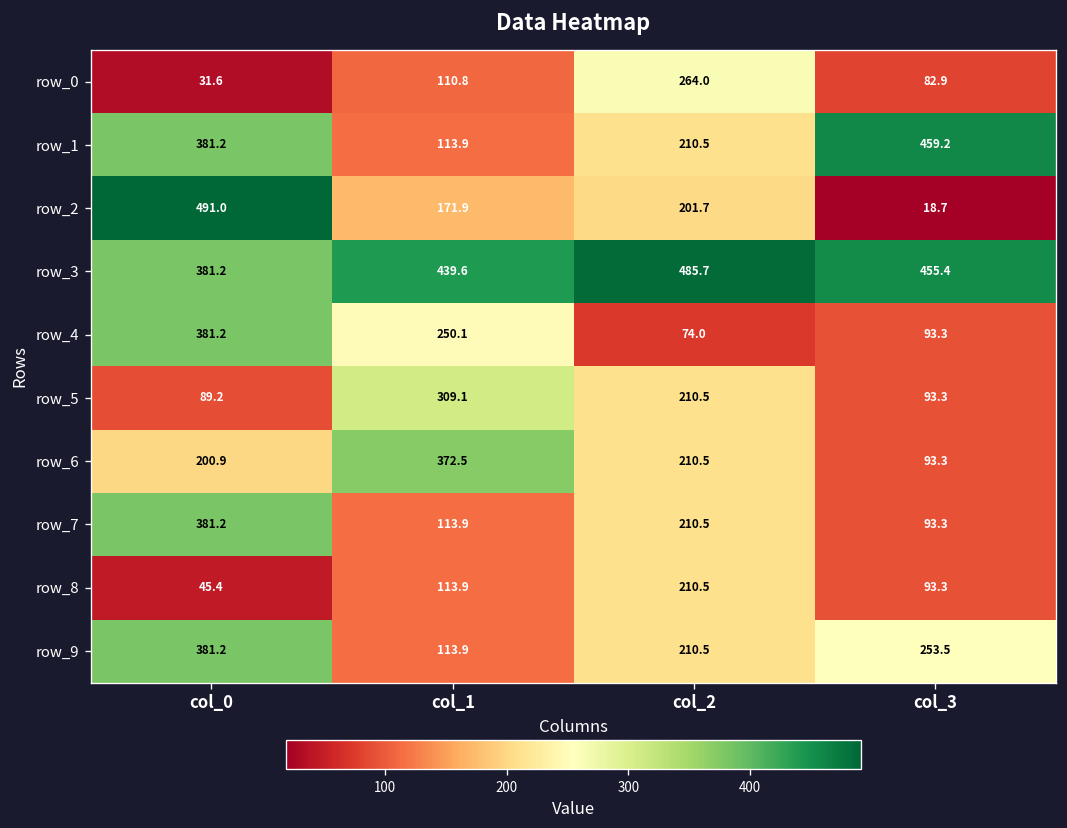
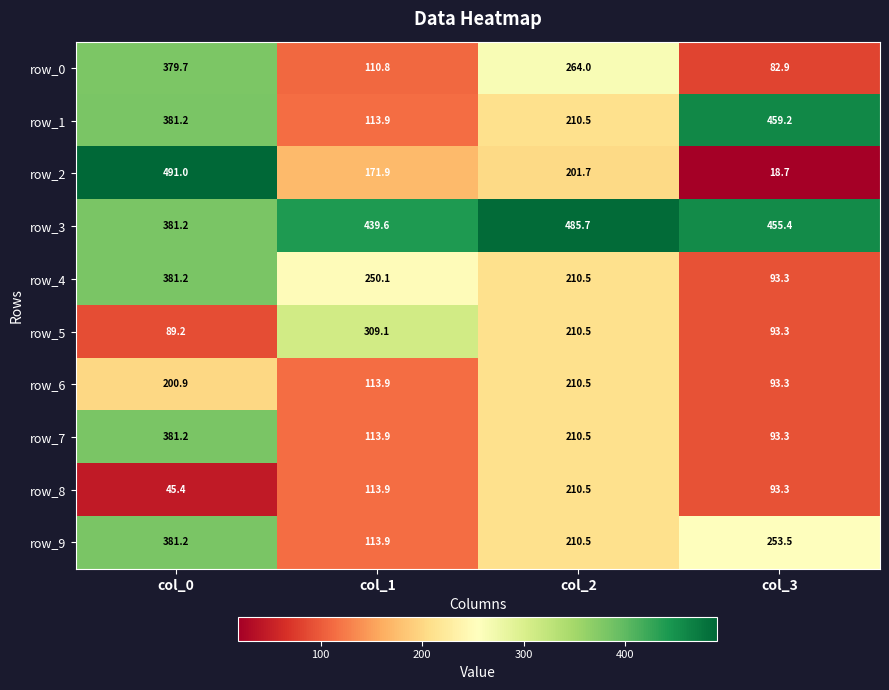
row_0, col_0: 31.6 -> 379.7
row_4, col_2: 74.0 -> 210.5
row_6, col_1: 372.5 -> 113.9
